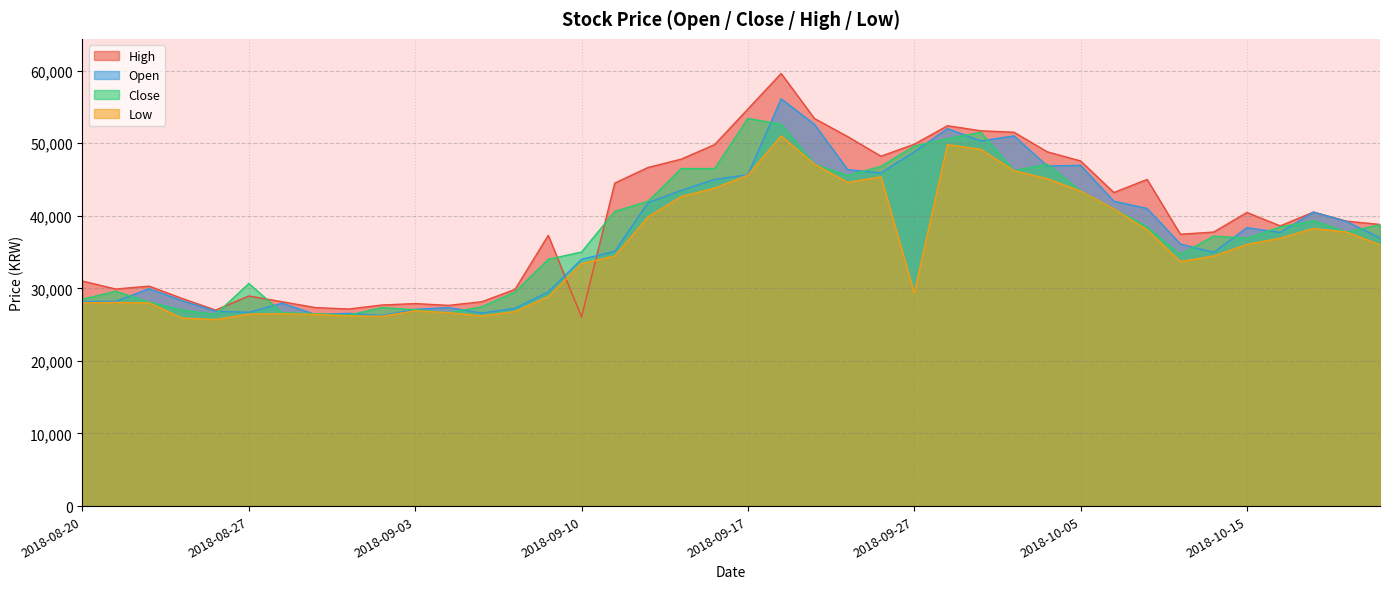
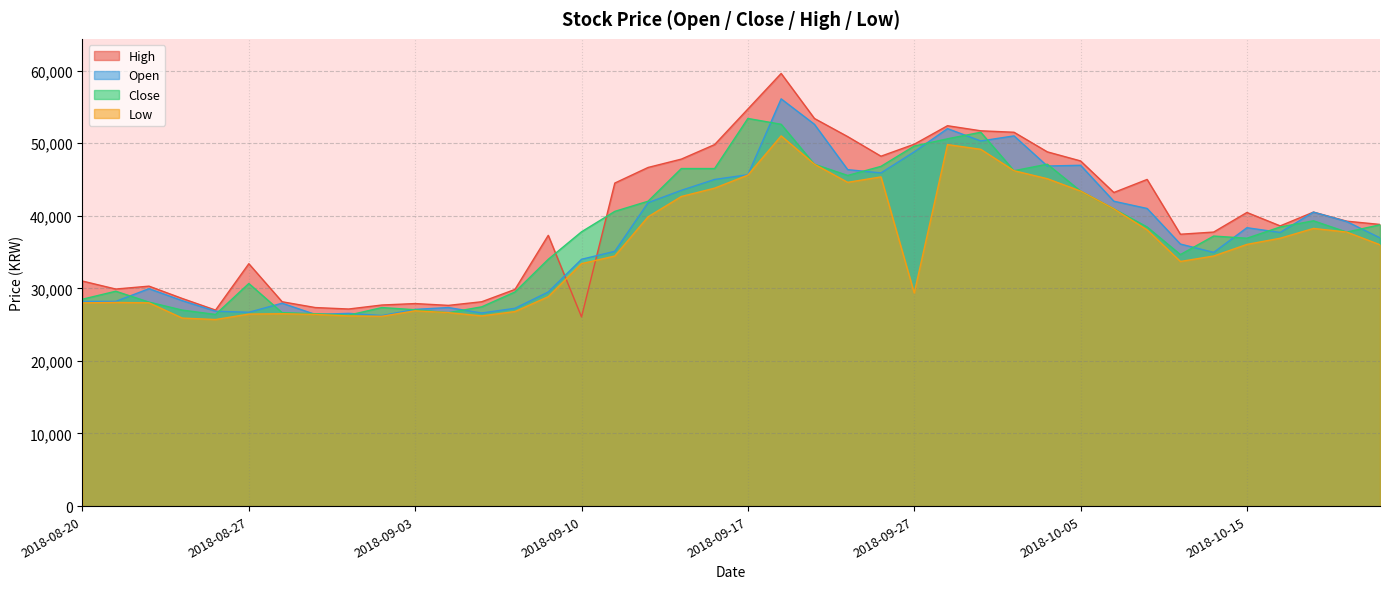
High, 2018-08-27: 29,000 -> 33,000
Close, 2018-09-10: 35,000 -> 38,000
